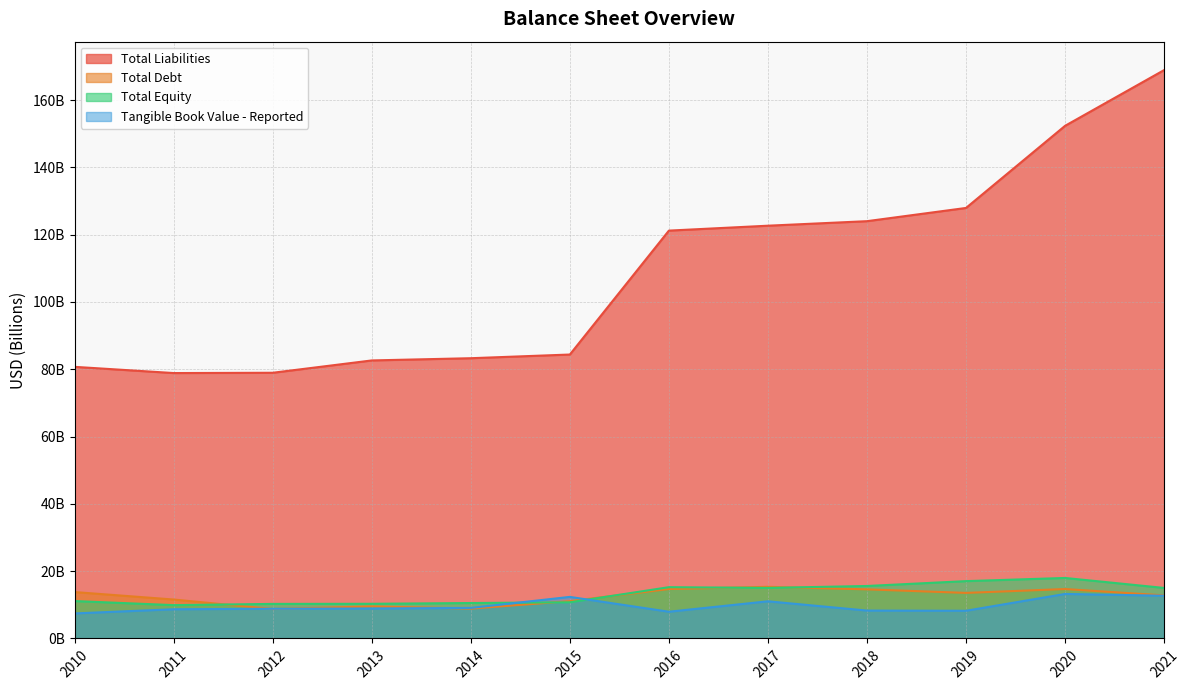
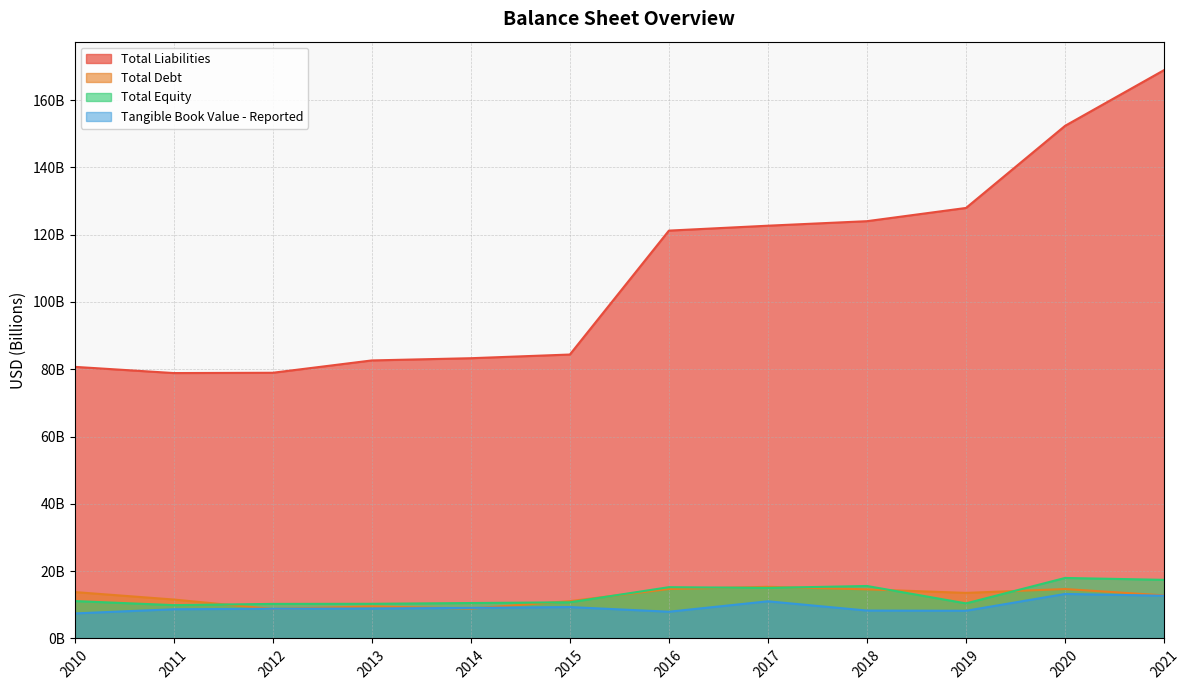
Tangible Book Value - Reported, 2015: 12000000000 -> 9000000000
Total Equity, 2019: 17000000000 -> 10000000000
Total Equity, 2021: 15000000000 -> 17000000000
